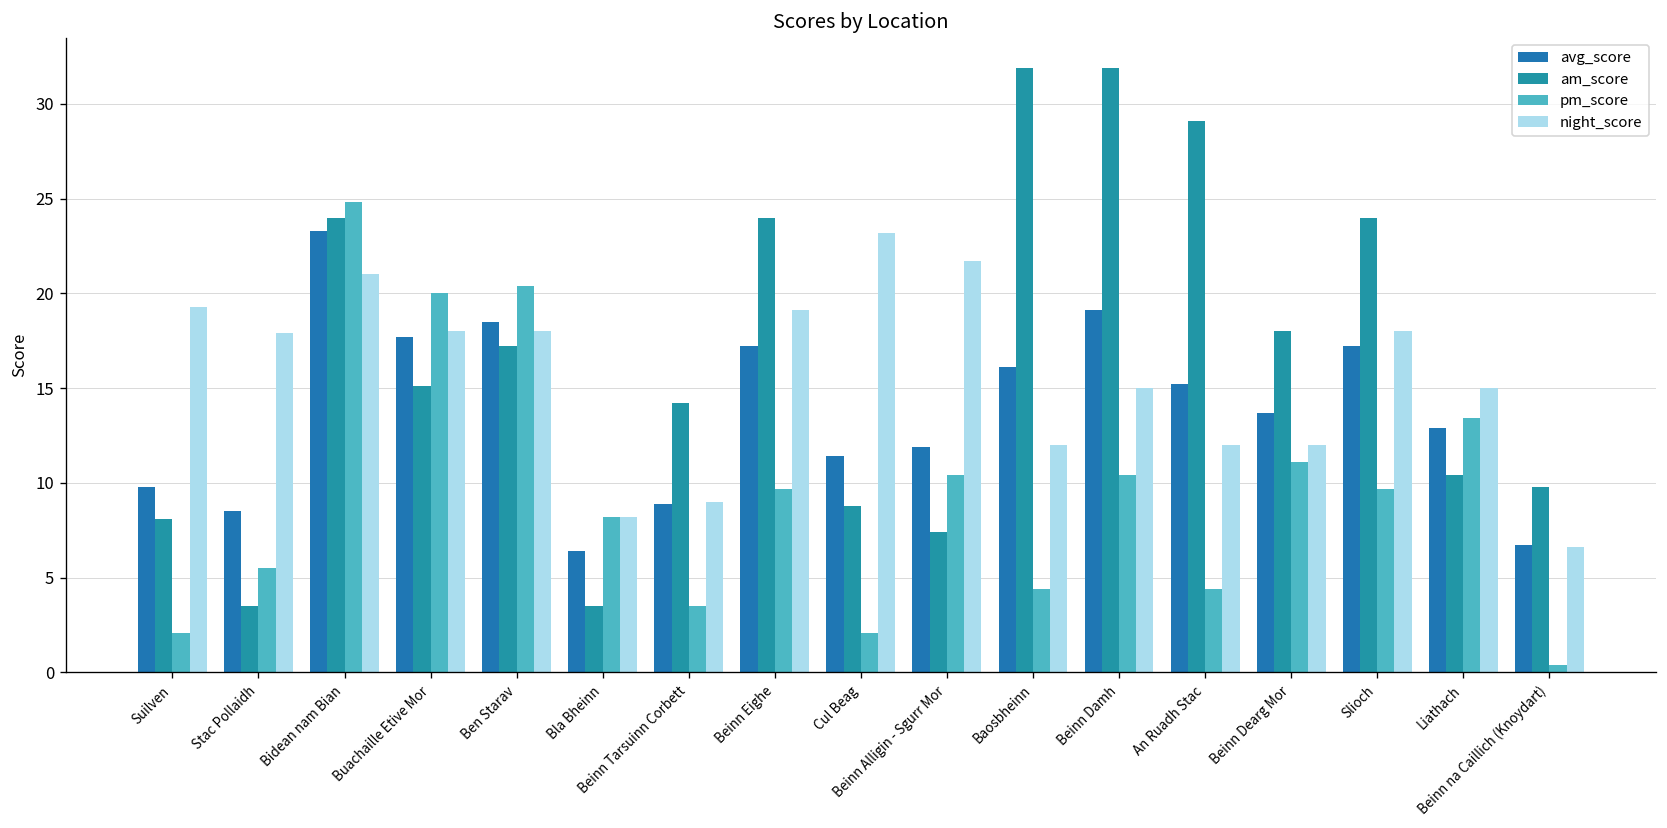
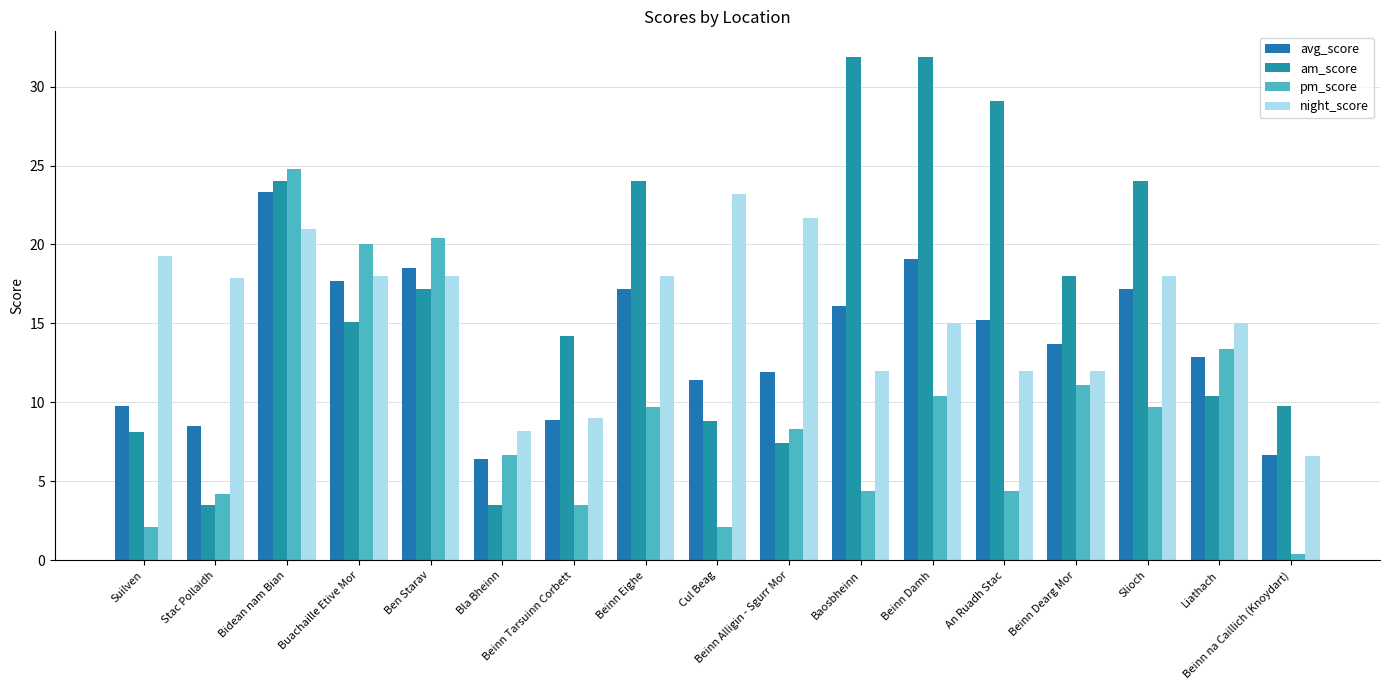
pm_score, Stac Pollaidh: 5.5 -> 4.2
pm_score, Bla Bheinn: 8.2 -> 6.7
night_score, Beinn Eighe: 19.1 -> 18.0
pm_score, Beinn Alligin - Sgurr Mor: 10.4 -> 8.3
